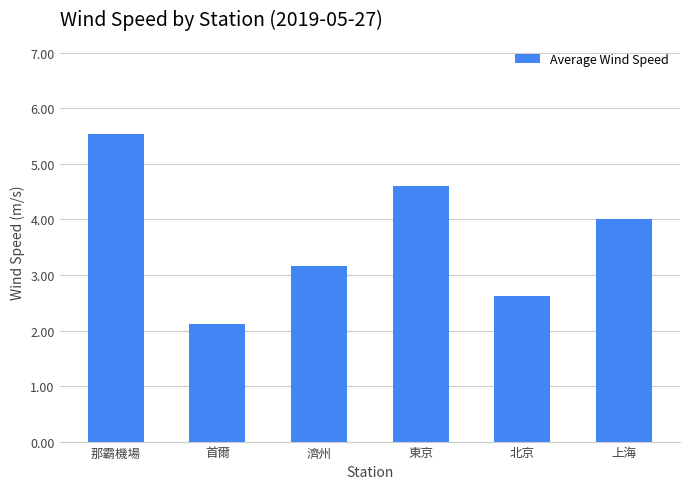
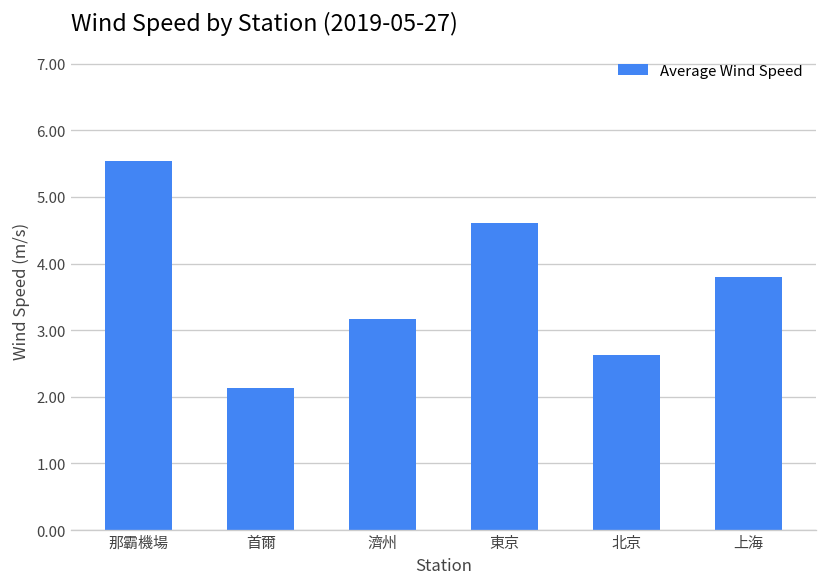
上海: 4.0 -> 3.8
